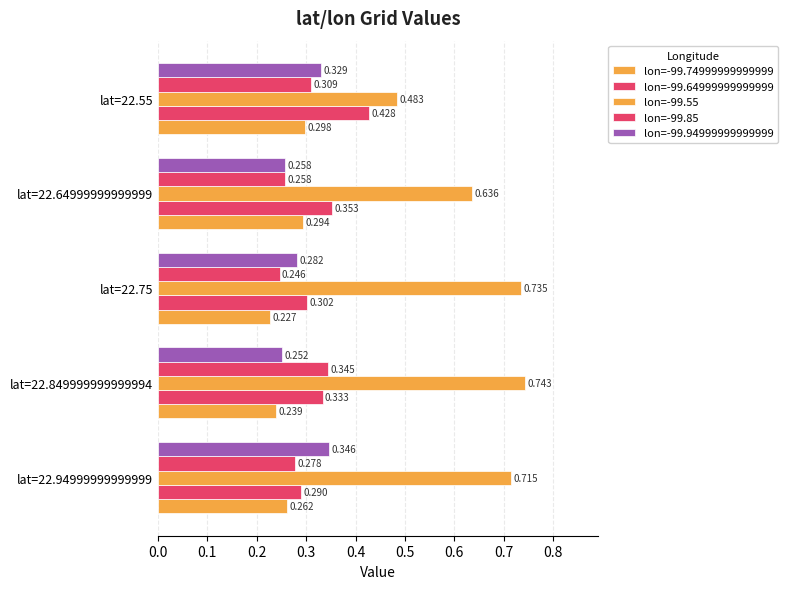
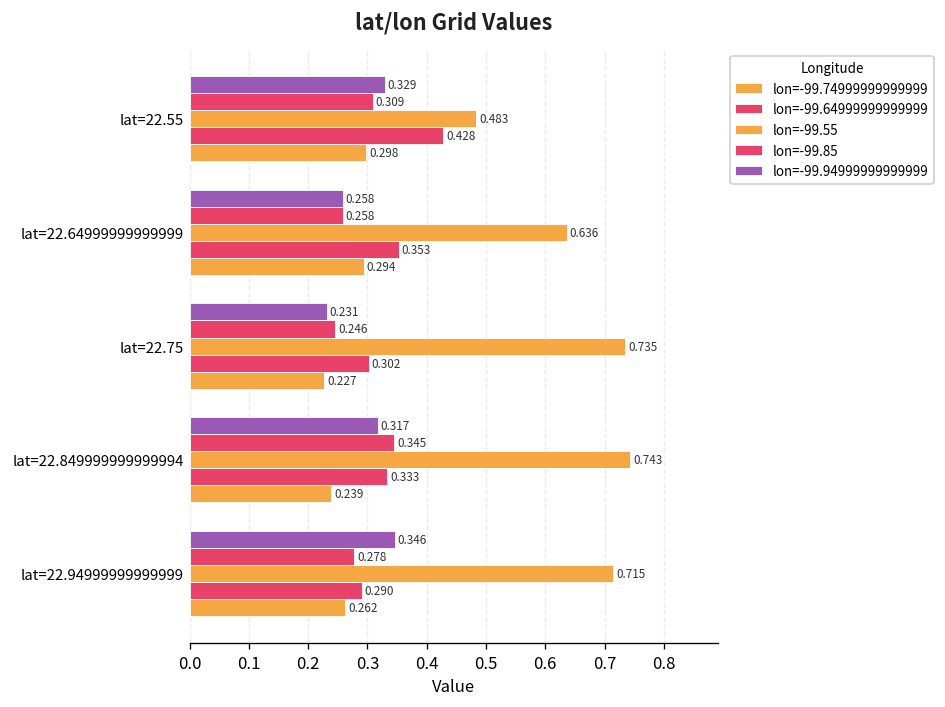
lon=-99.94999999999999, lat=22.75: 0.282 -> 0.231
lon=-99.94999999999999, lat=22.849999999999994: 0.252 -> 0.317
